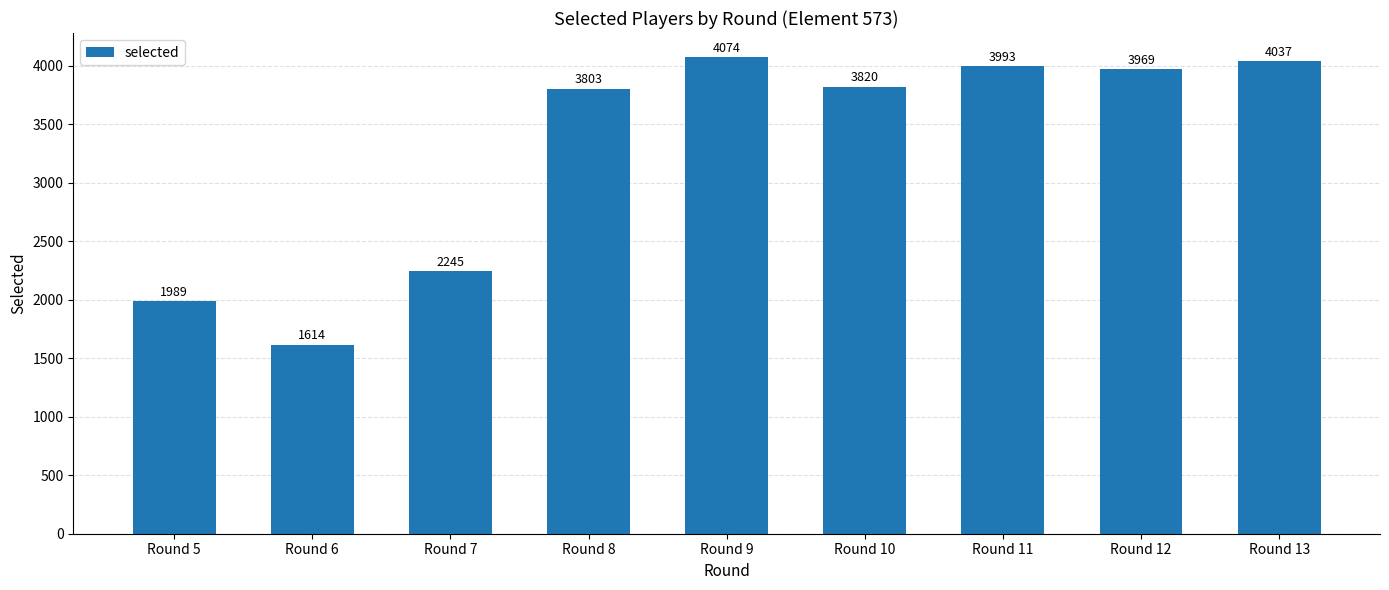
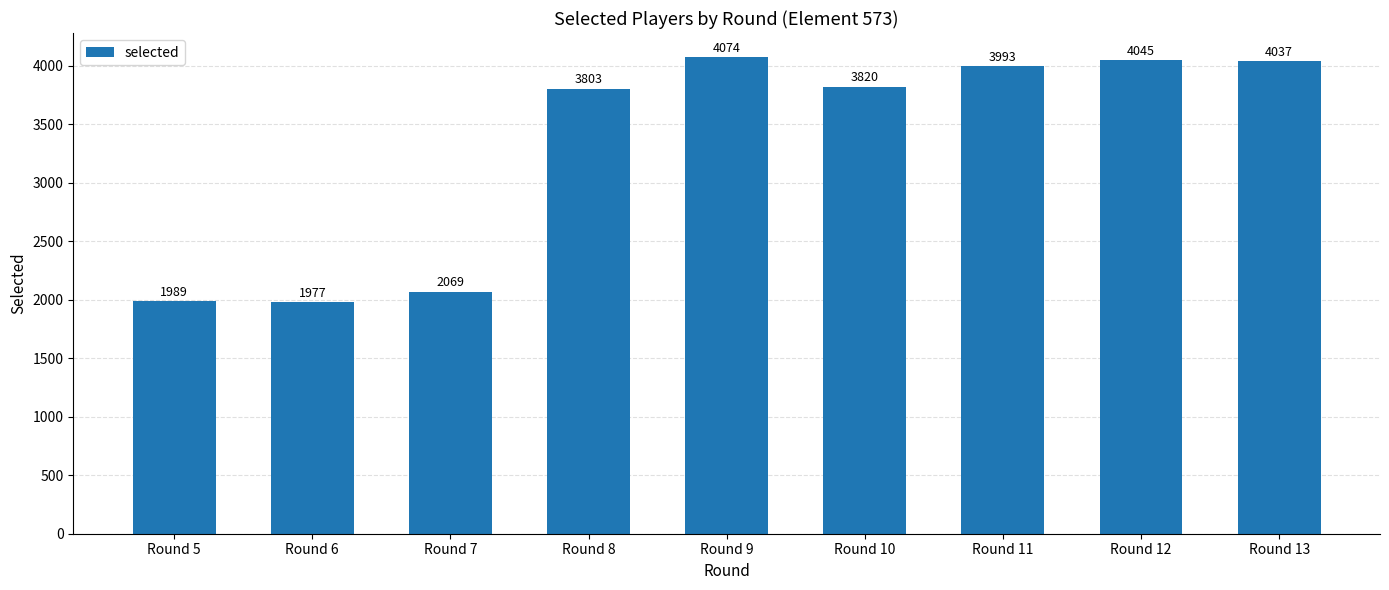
Round 6: 1614 -> 1977
Round 7: 2245 -> 2069
Round 12: 3969 -> 4045
